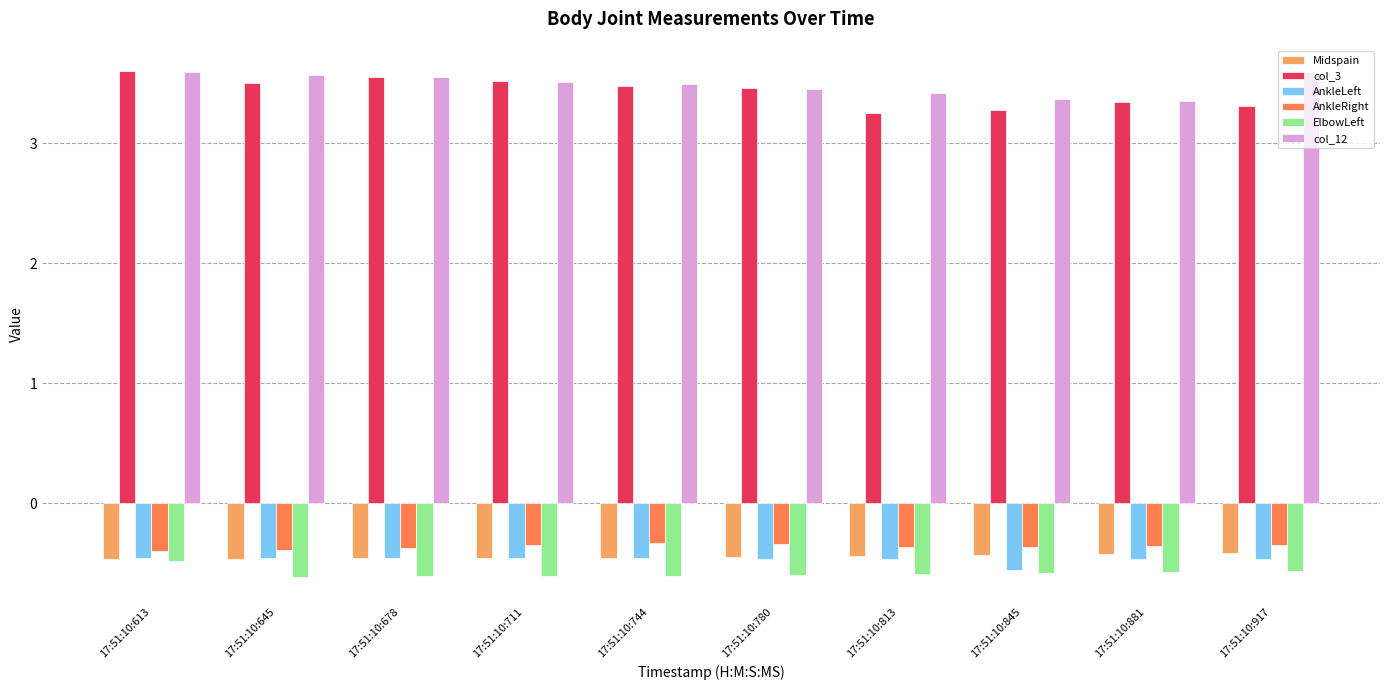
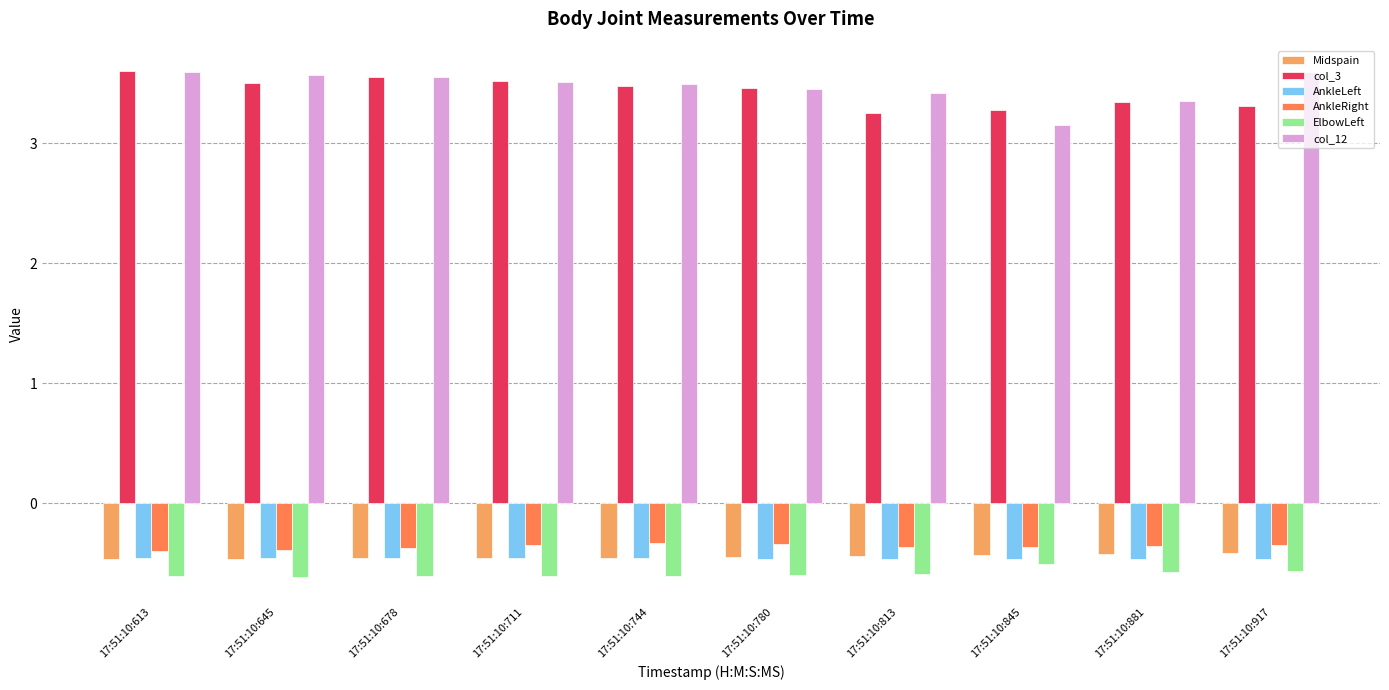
ElbowLeft, 17:51:10:613: -0.49 -> -0.61
AnkleLeft, 17:51:10:845: -0.56 -> -0.46
ElbowLeft, 17:51:10:845: -0.58 -> -0.50
col_12, 17:51:10:845: 3.37 -> 3.15
